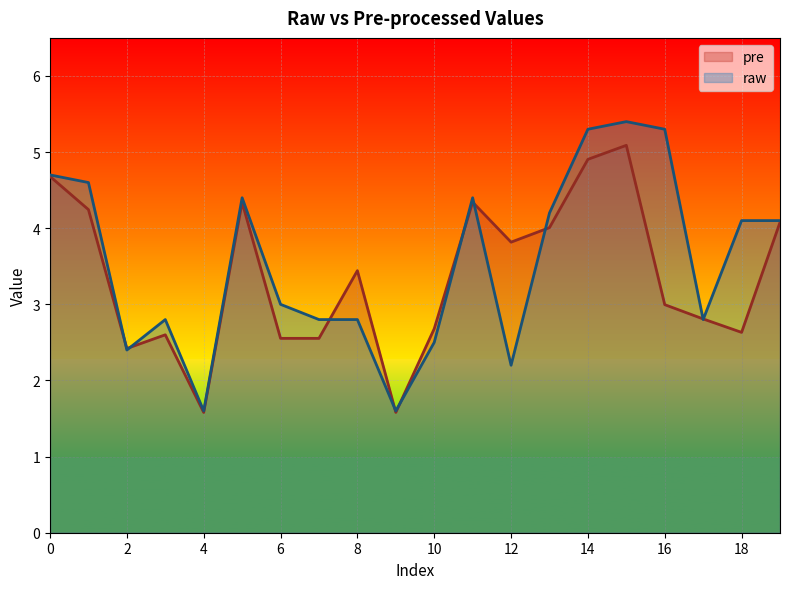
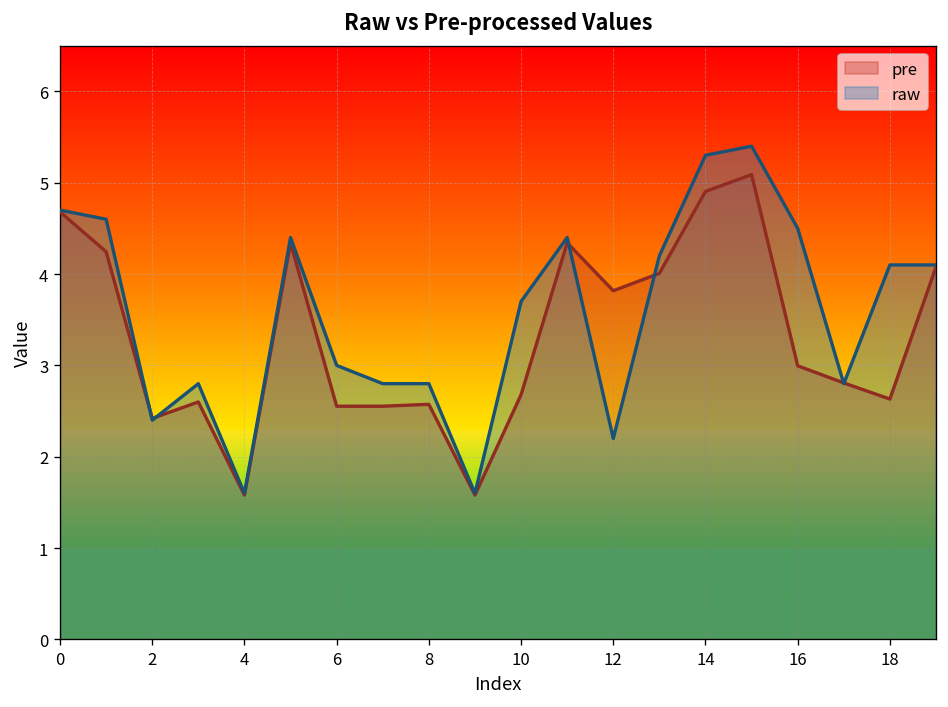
pre, 8: 3.4 -> 2.6
raw, 10: 2.5 -> 3.7
raw, 16: 5.3 -> 4.5
